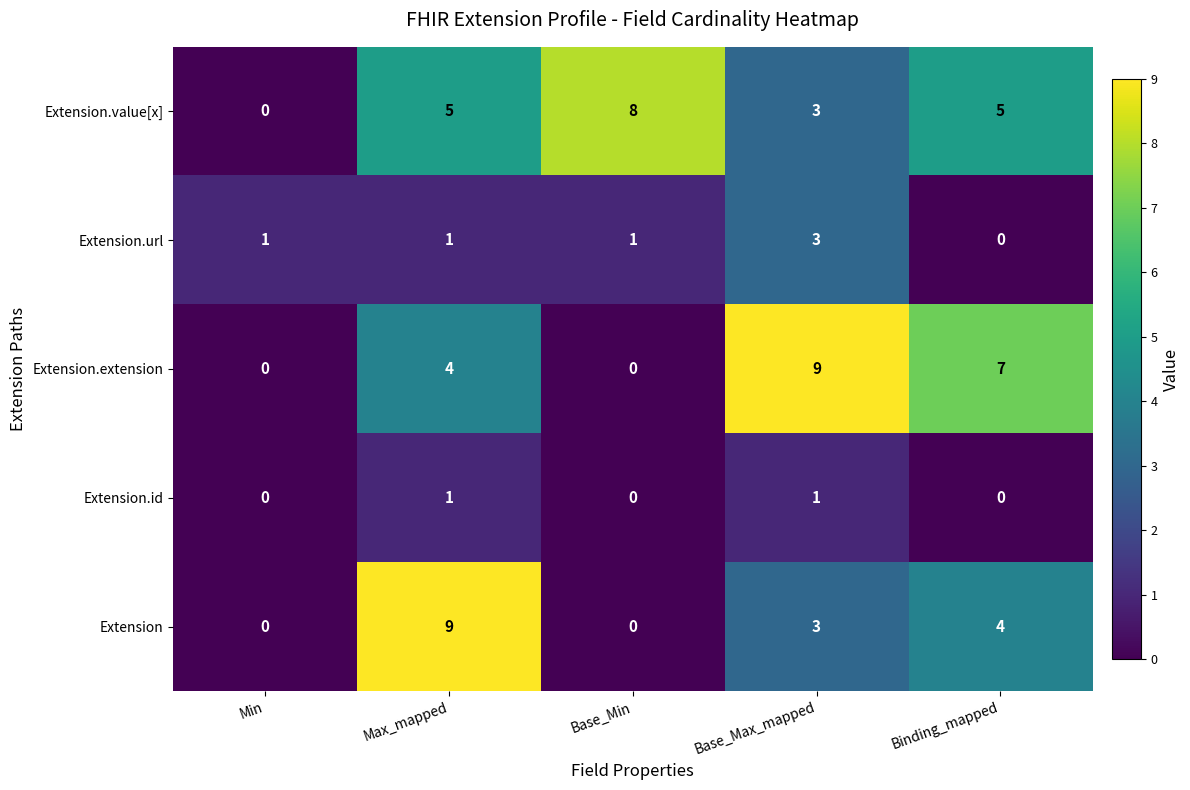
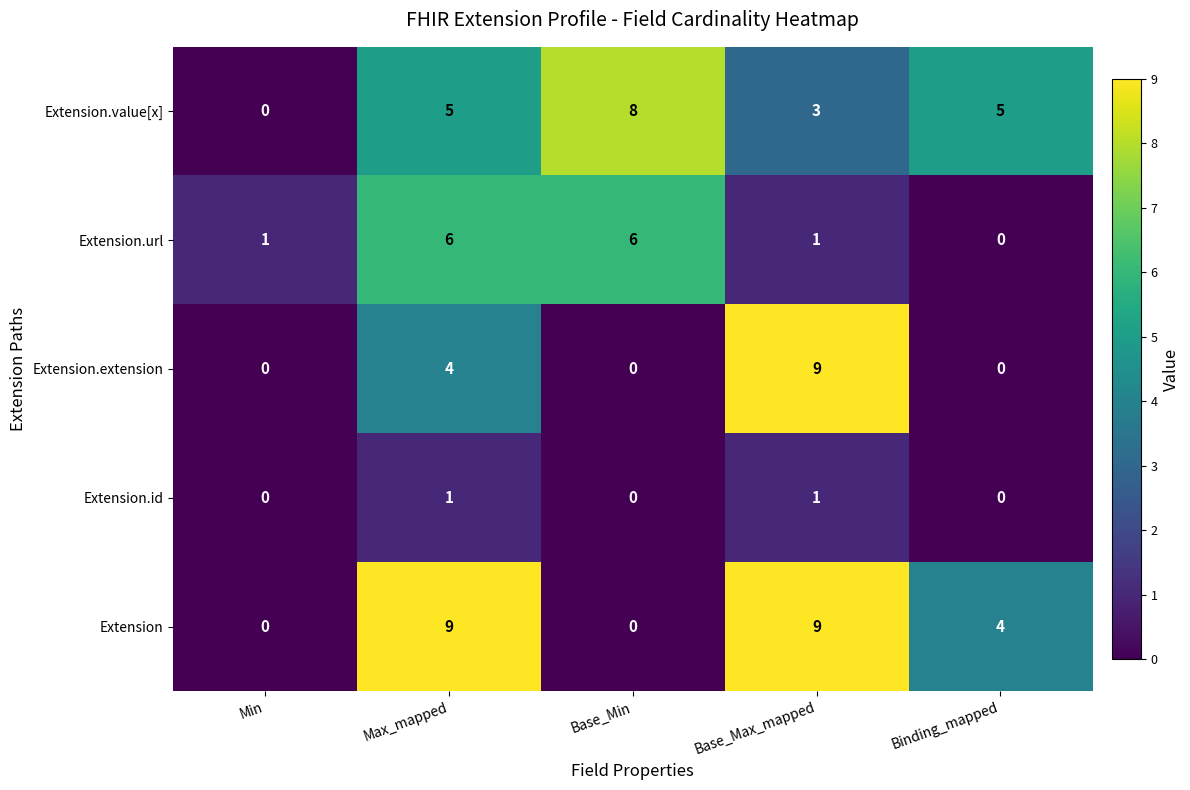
Extension.url, Max_mapped: 1 -> 6
Extension.url, Base_Min: 1 -> 6
Extension.url, Base_Max_mapped: 3 -> 1
Extension.extension, Binding_mapped: 7 -> 0
Extension, Base_Max_mapped: 3 -> 9
